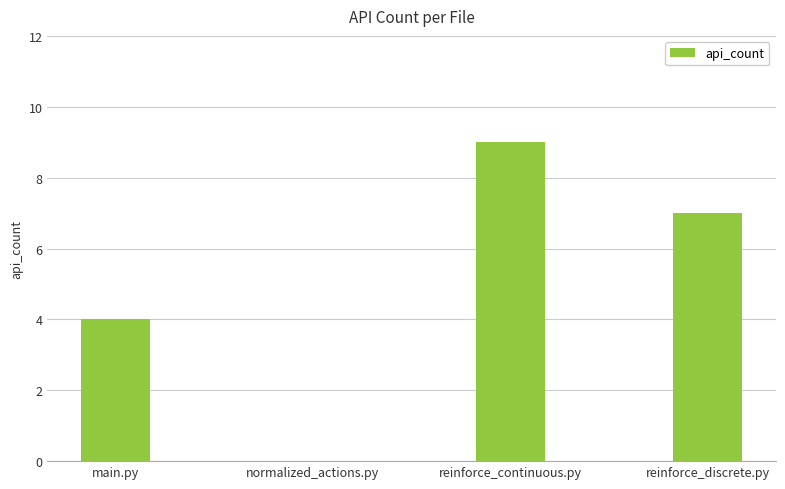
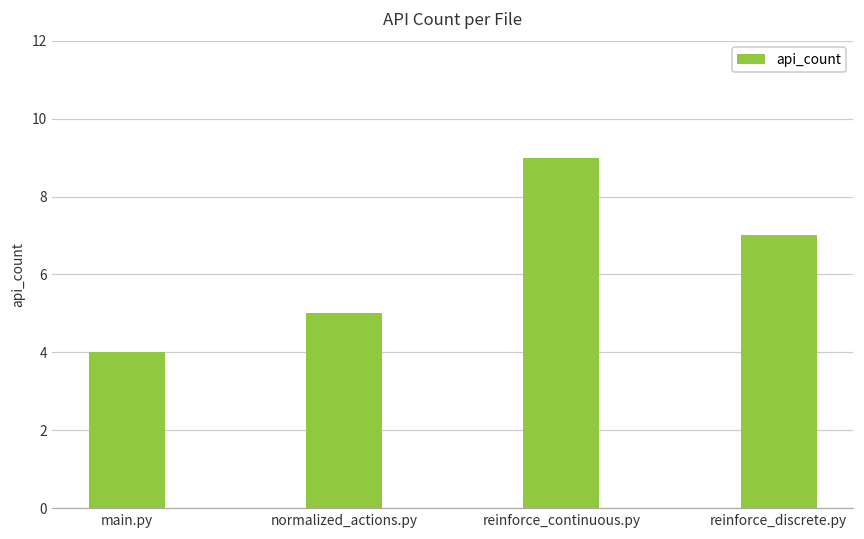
normalized_actions.py: 0 -> 5
